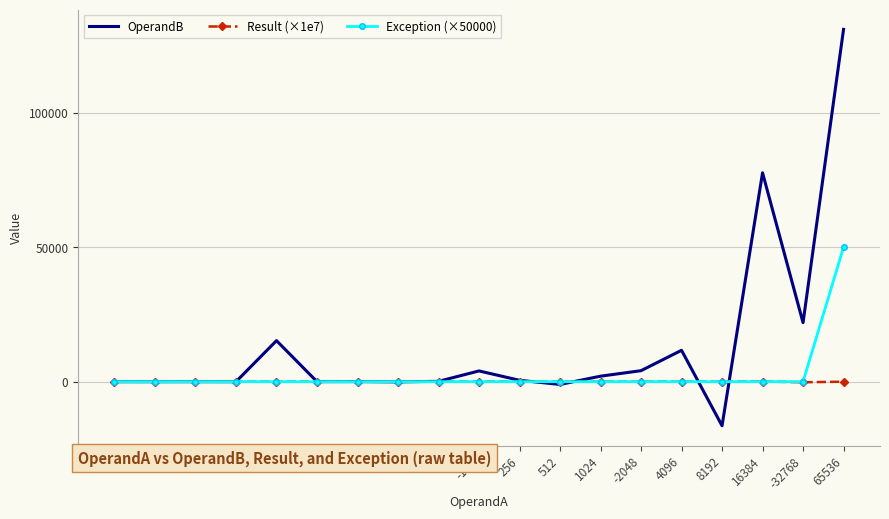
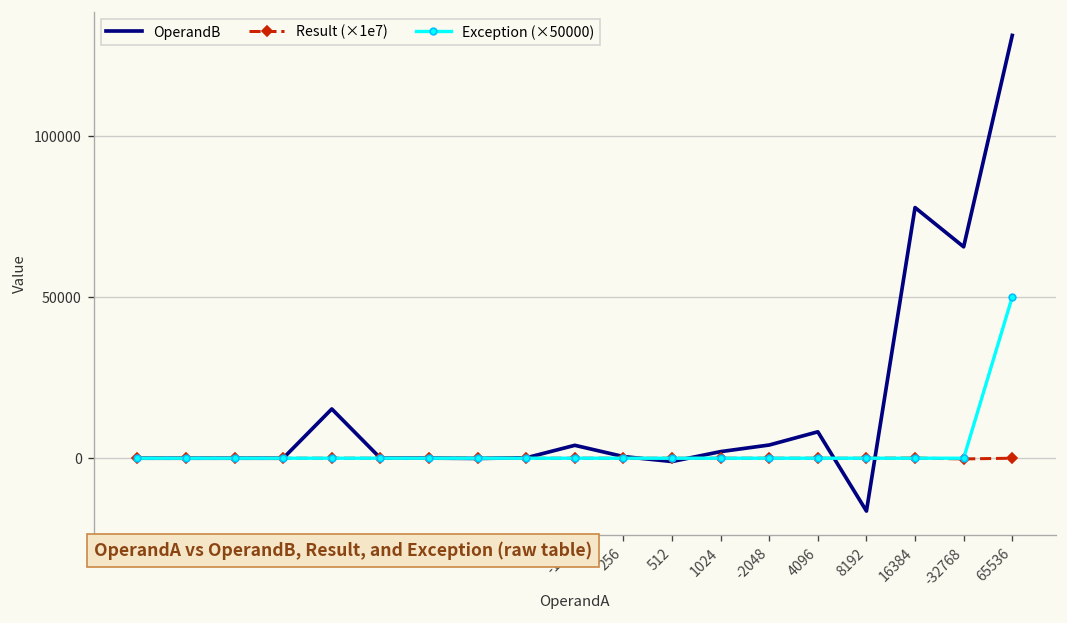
OperandB, 4096: 12000 -> 8000
OperandB, -32768: 22000 -> 66000
